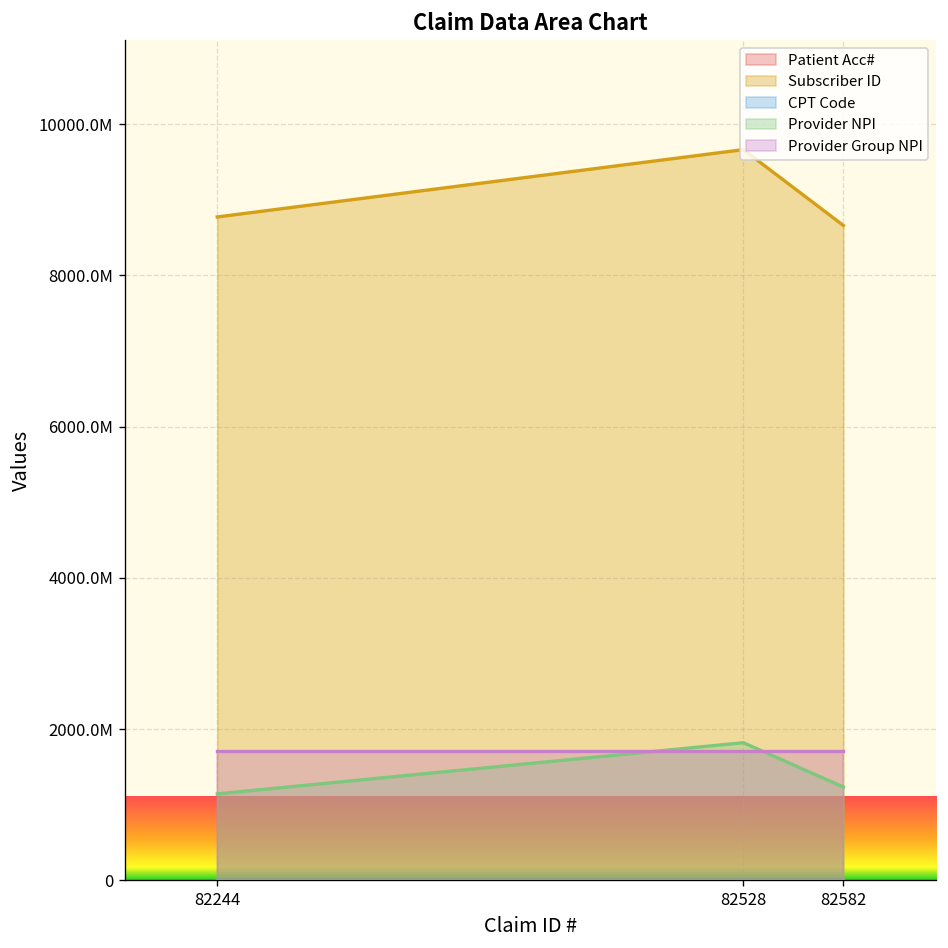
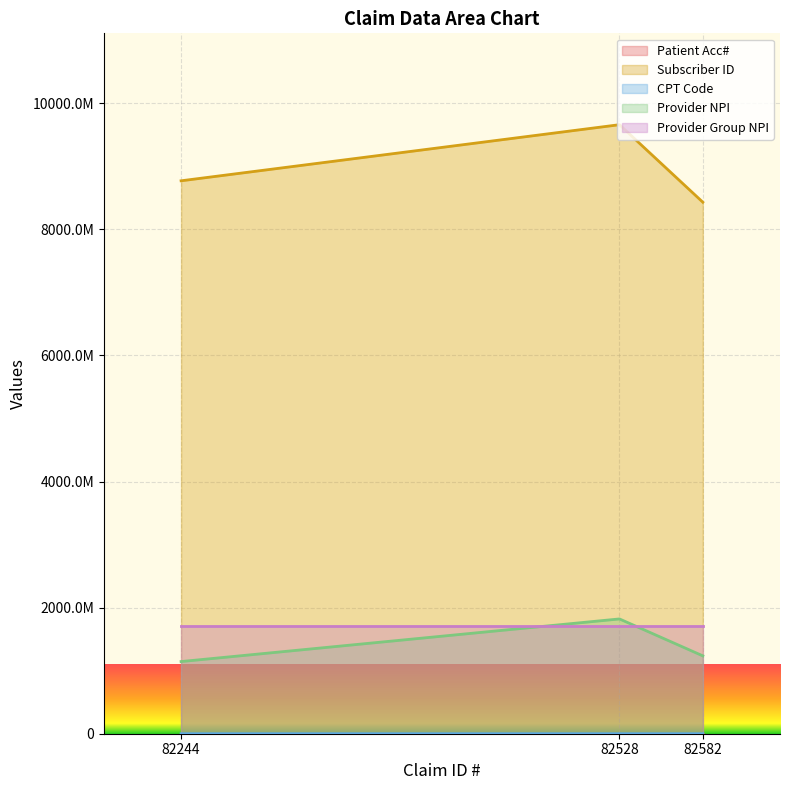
Subscriber ID, 82582: 8700000000 -> 8400000000
